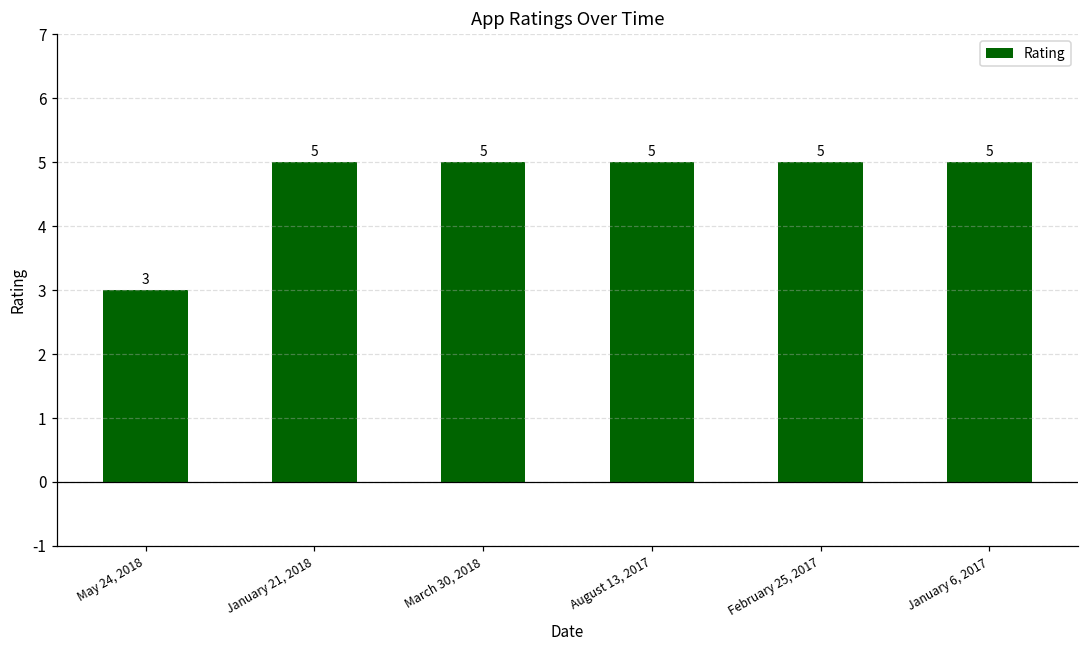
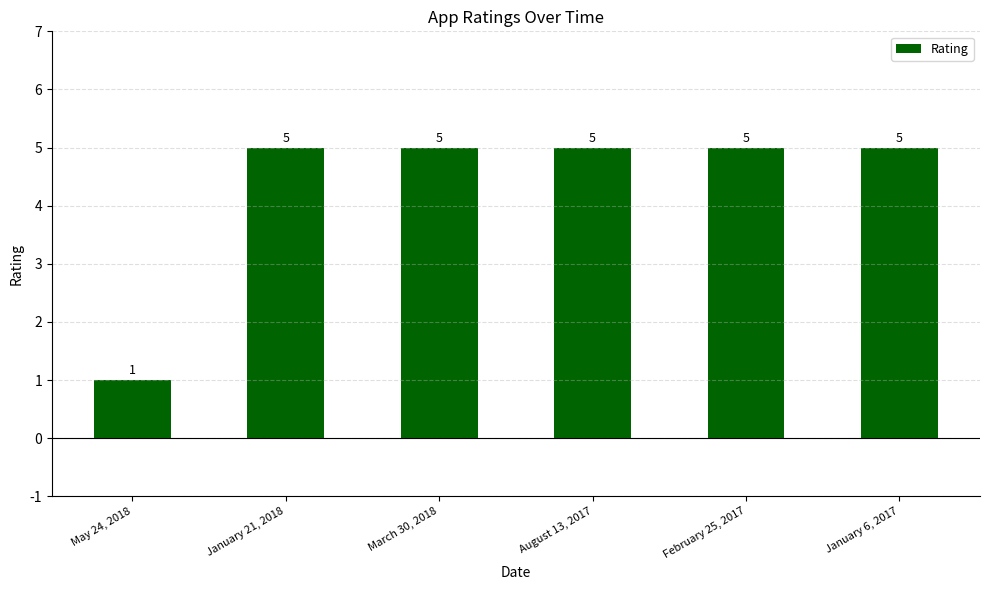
May 24, 2018: 3 -> 1
